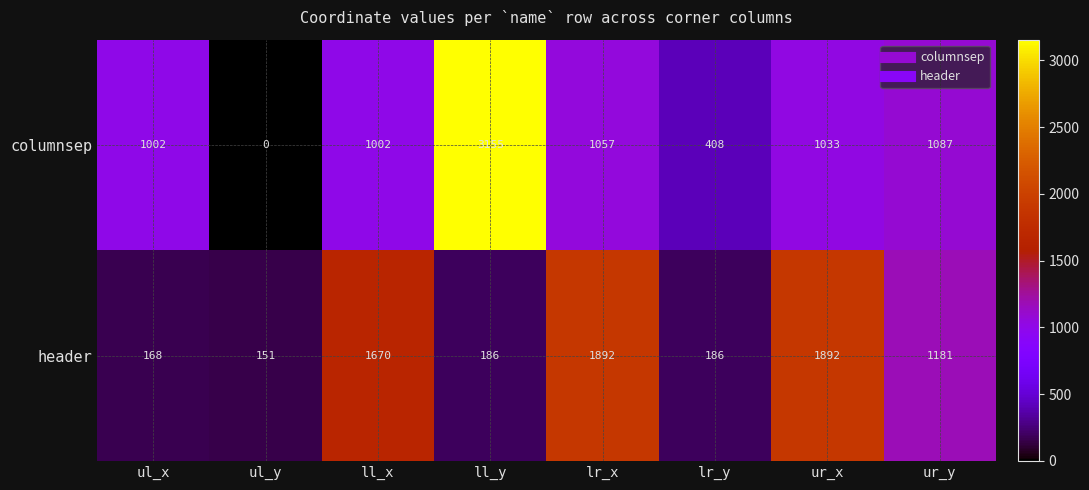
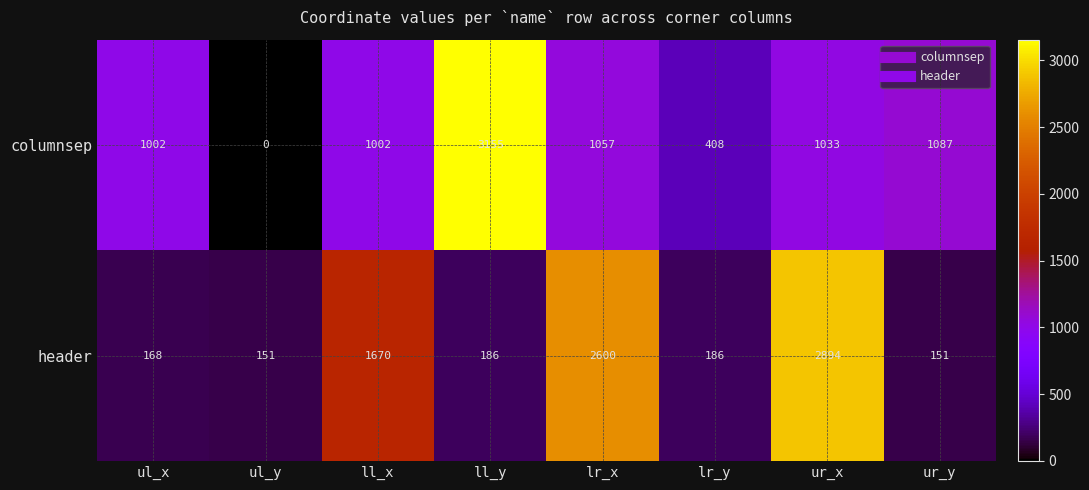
header, lr_x: 1892 -> 2600
header, ur_x: 1892 -> 2894
header, ur_y: 1181 -> 151
